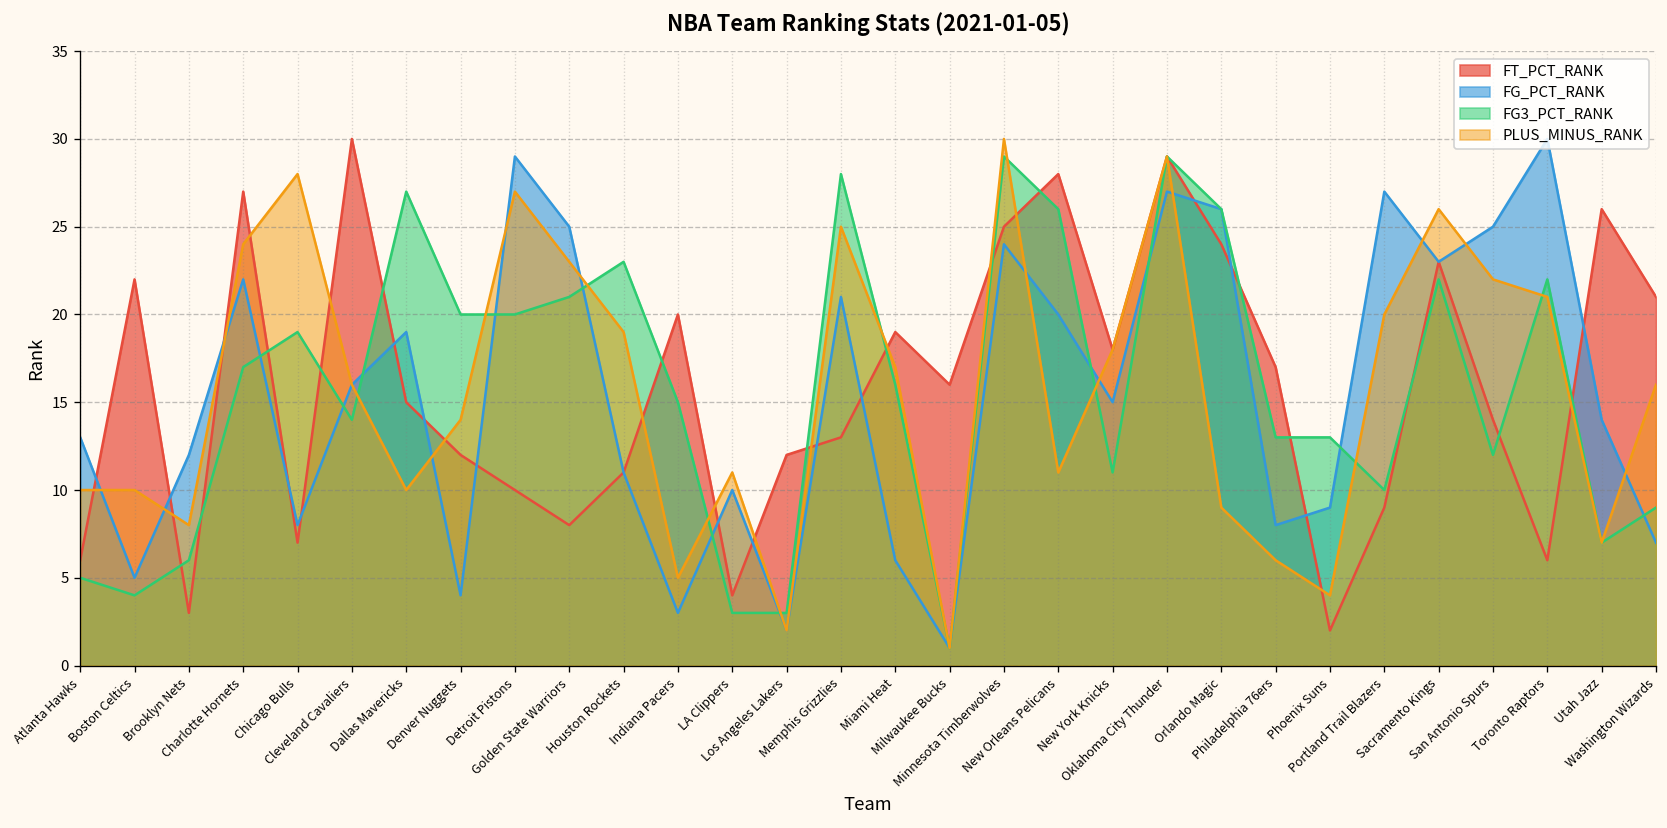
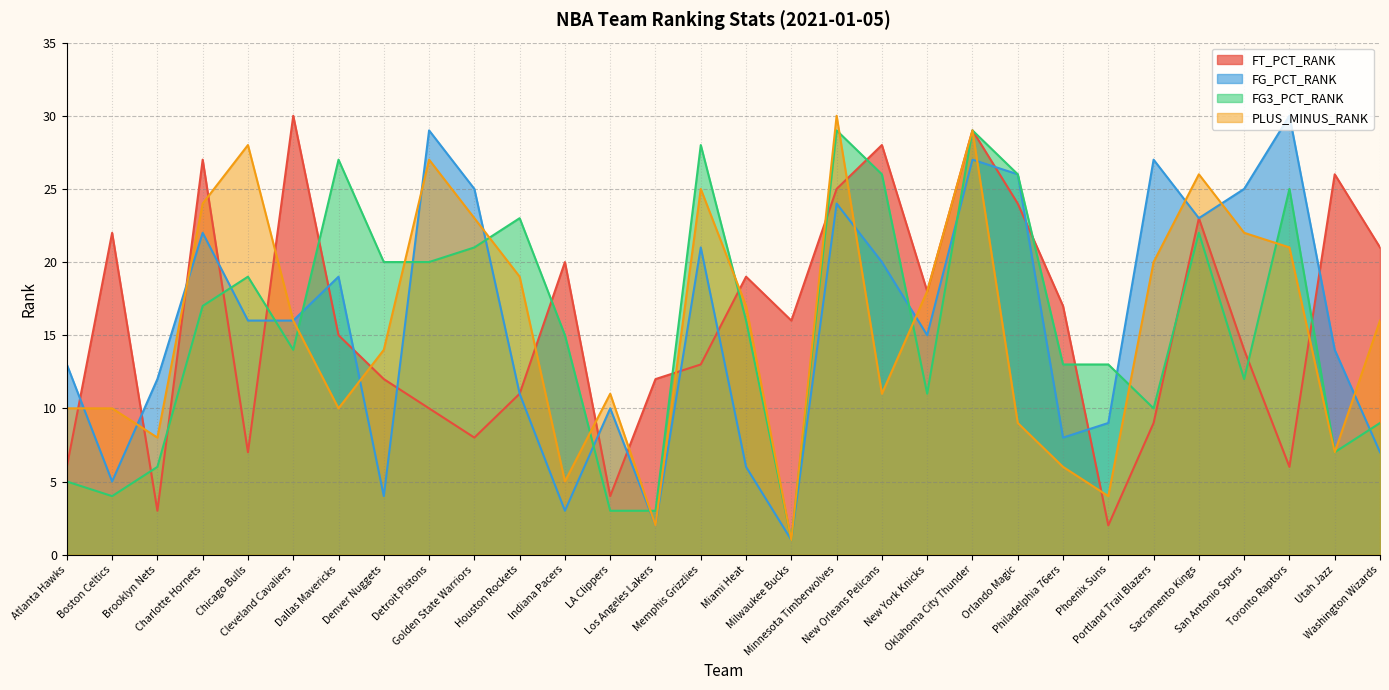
FG_PCT_RANK, Chicago Bulls: 8 -> 16
FG3_PCT_RANK, Toronto Raptors: 22 -> 25
